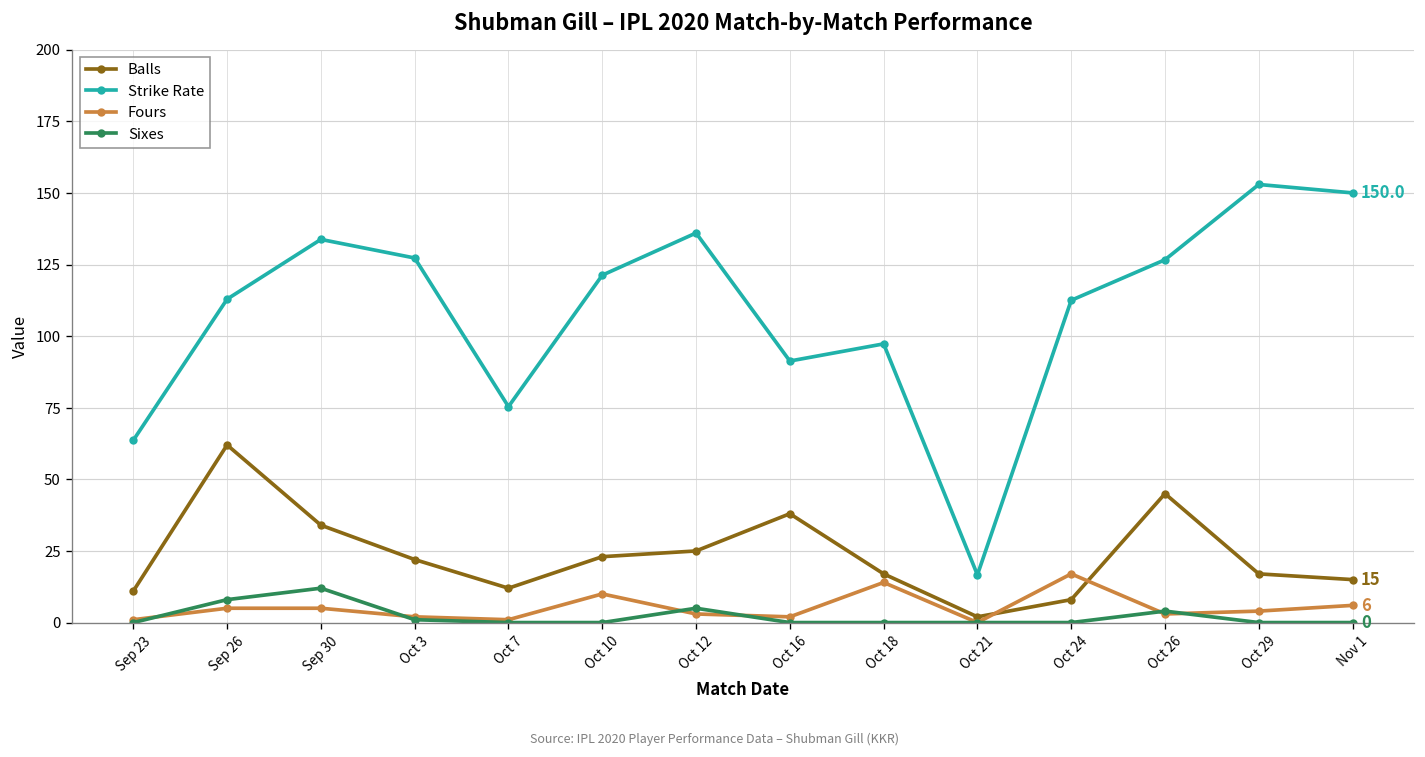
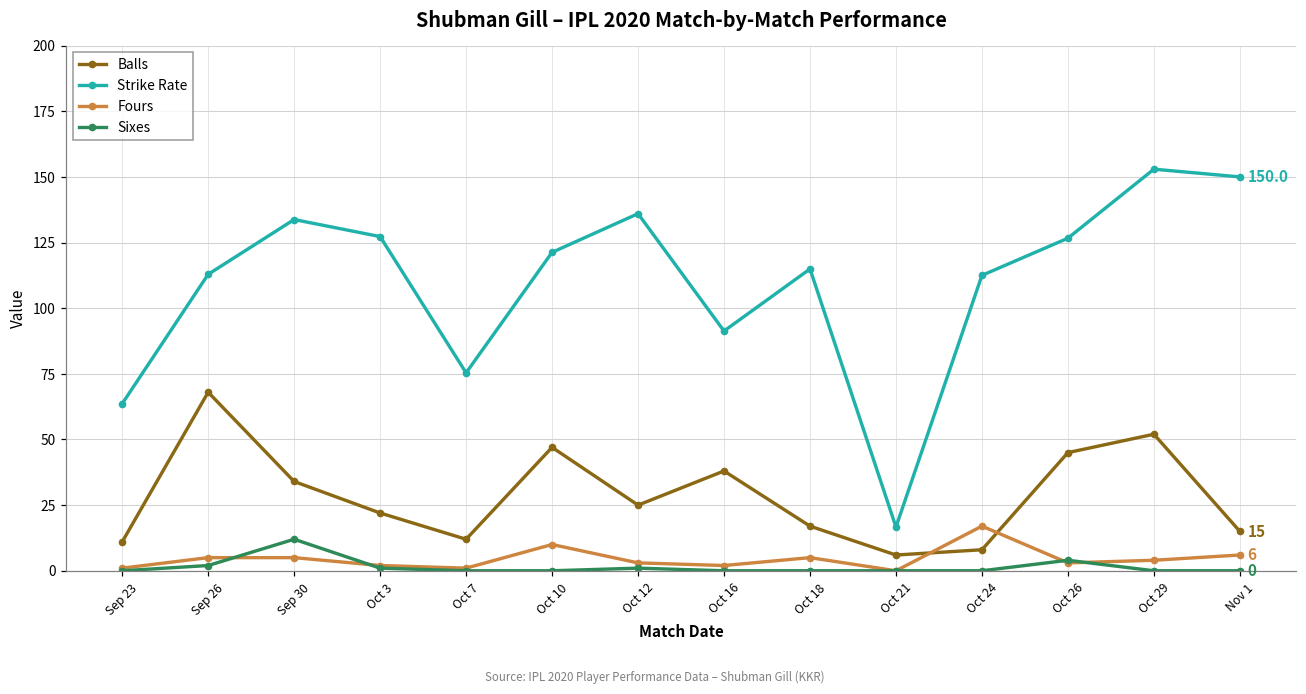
Balls, Sep 26: 62 -> 68
Sixes, Sep 26: 8 -> 2
Balls, Oct 10: 23 -> 47
Sixes, Oct 12: 5 -> 1
Strike Rate, Oct 18: 97 -> 115
Fours, Oct 18: 14 -> 5
Balls, Oct 21: 2 -> 6
Balls, Oct 29: 17 -> 52
